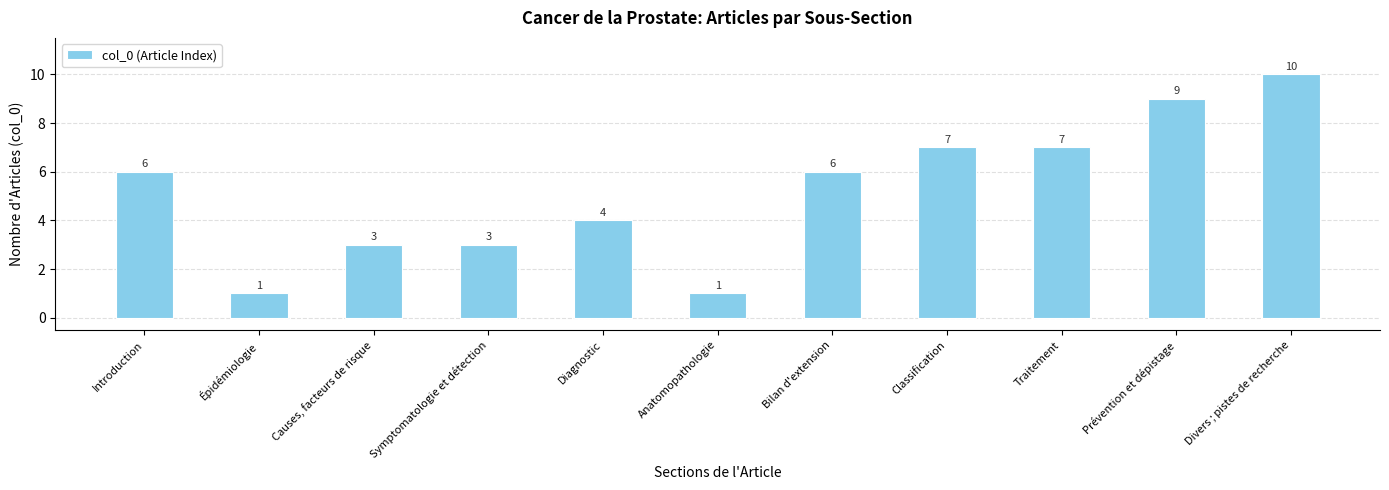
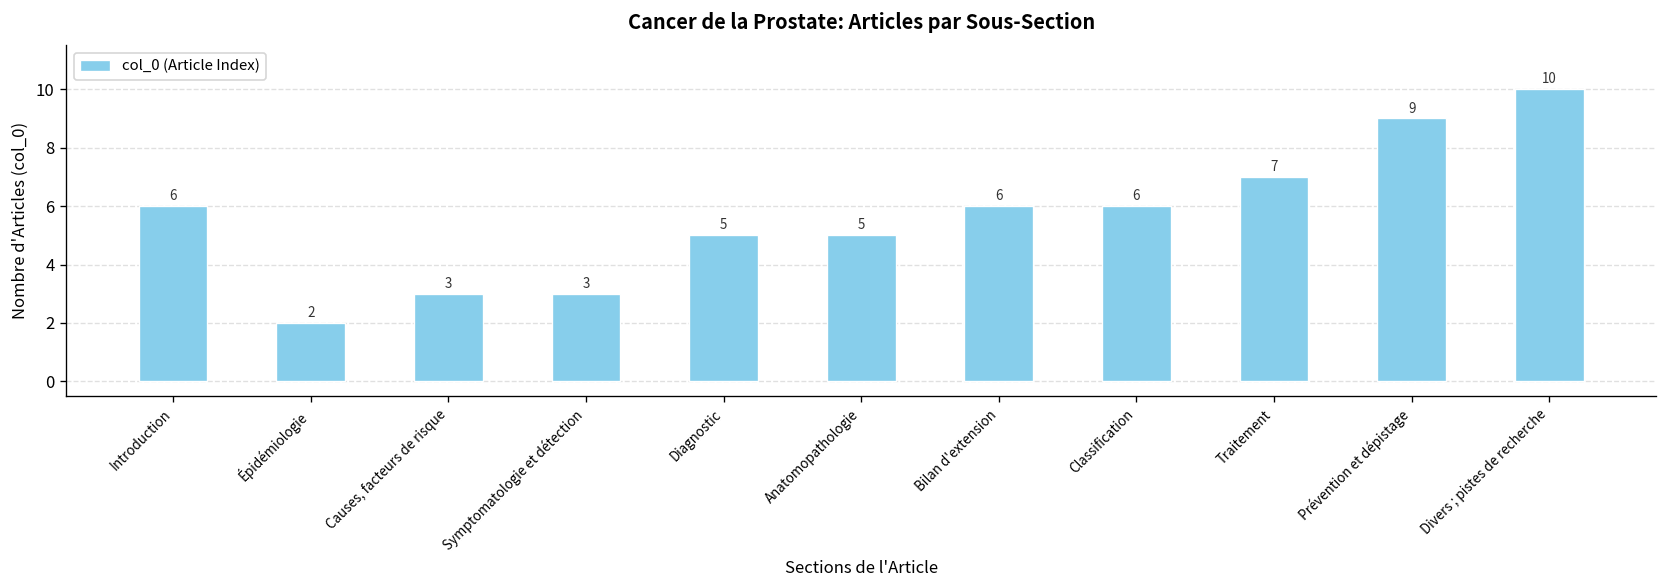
Épidémiologie: 1 -> 2
Diagnostic: 4 -> 5
Anatomopathologie: 1 -> 5
Classification: 7 -> 6
